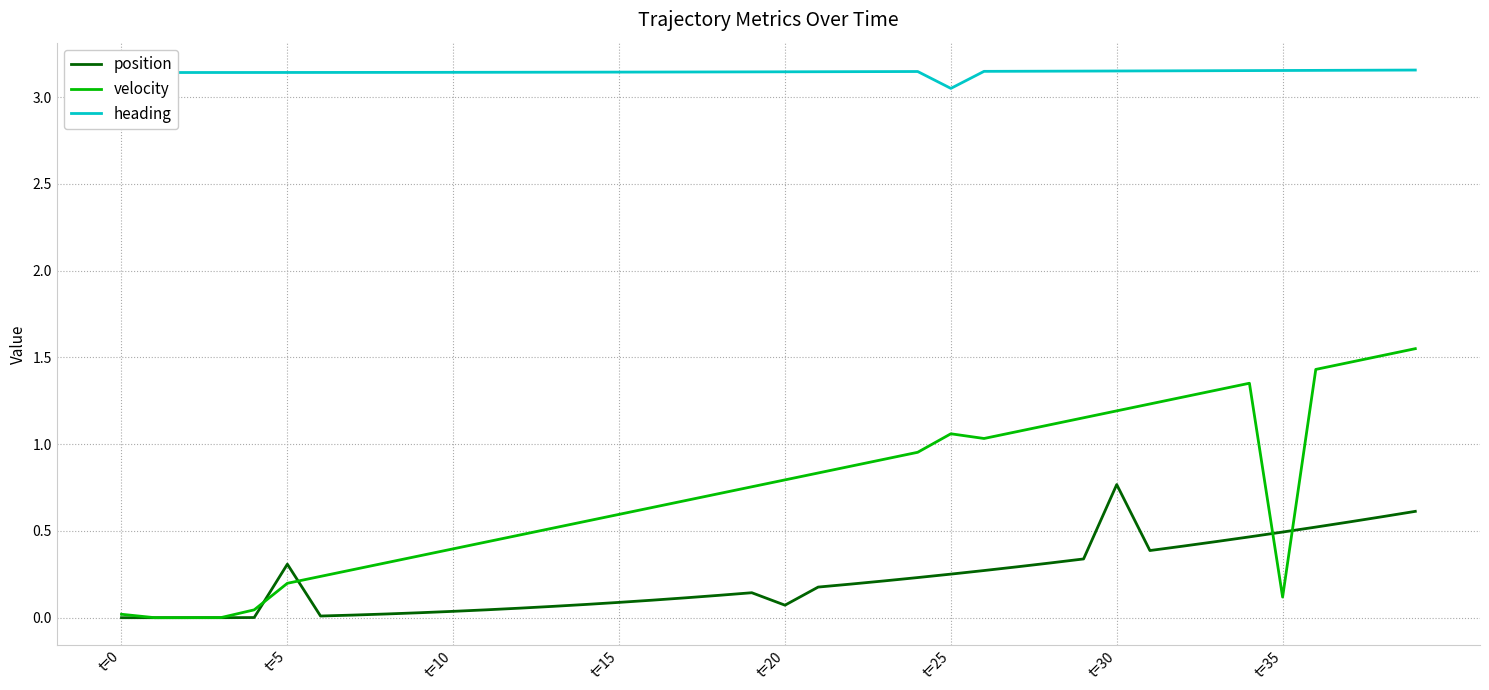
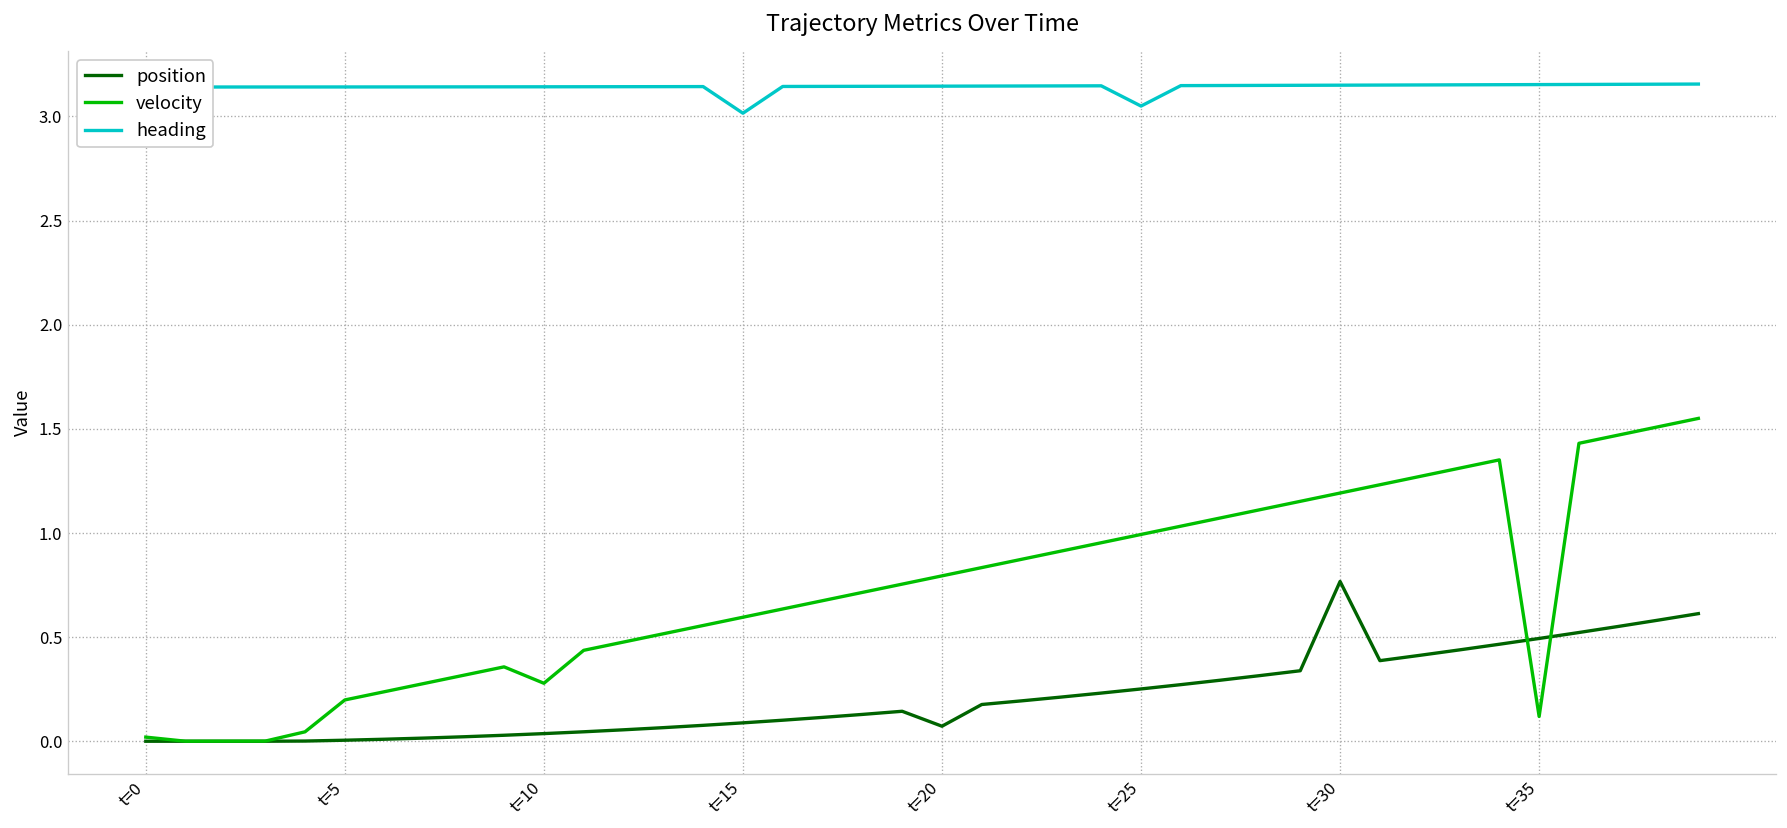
position, t=5: 0.31 -> 0.01
velocity, t=10: 0.40 -> 0.28
heading, t=15: 3.14 -> 3.02
velocity, t=25: 1.06 -> 0.99
